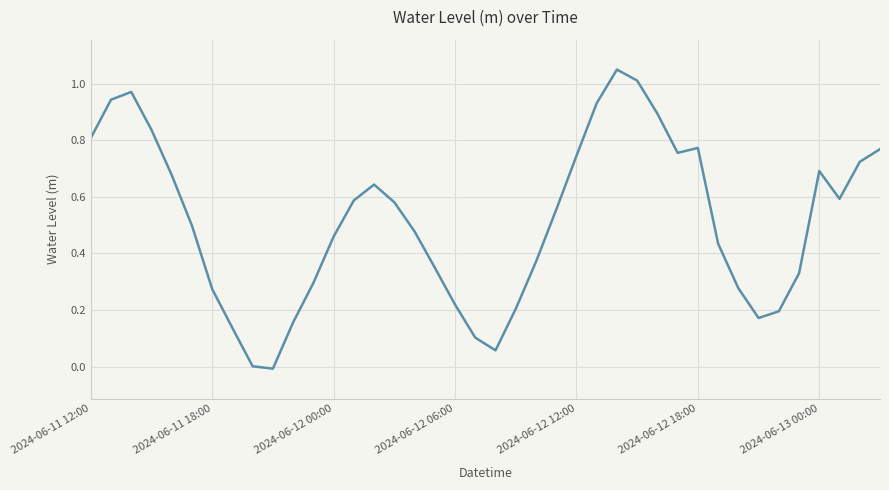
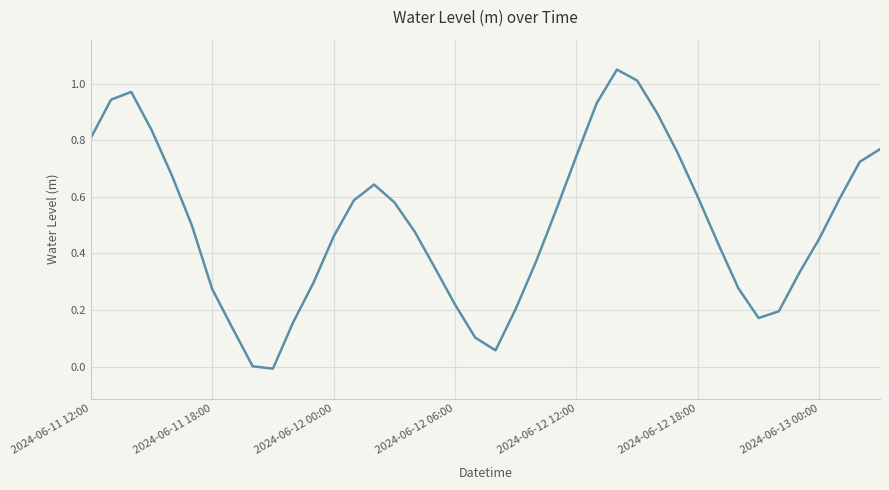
2024-06-12 18:00: 0.77 -> 0.60
2024-06-13 00:00: 0.69 -> 0.45
